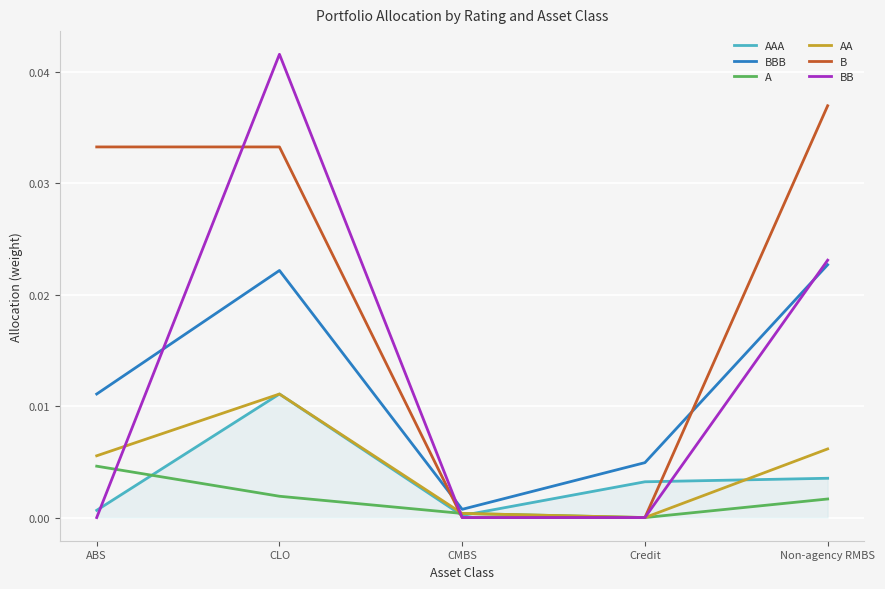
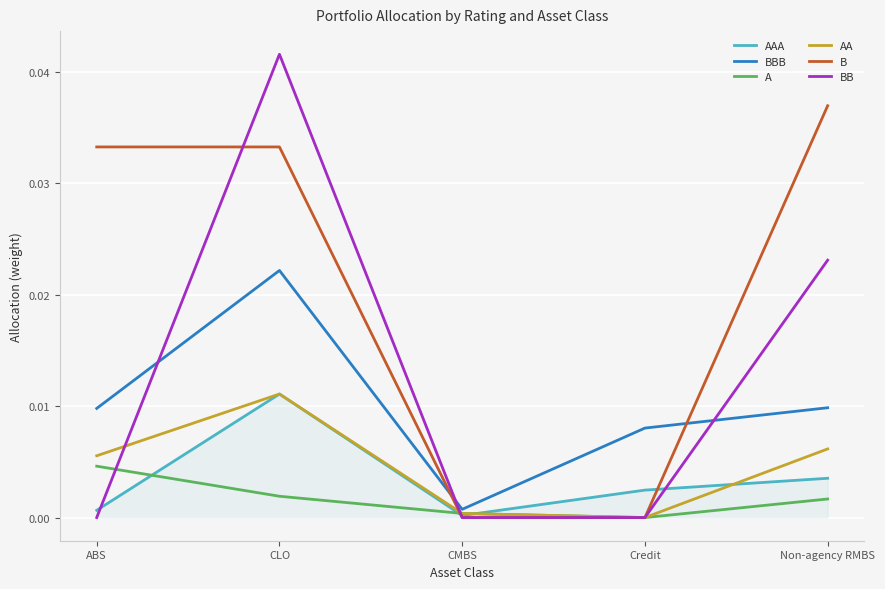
BBB, ABS: 0.0111 -> 0.0098
AAA, Credit: 0.0032 -> 0.0025
BBB, Credit: 0.0049 -> 0.0080
BBB, Non-agency RMBS: 0.0227 -> 0.0099
